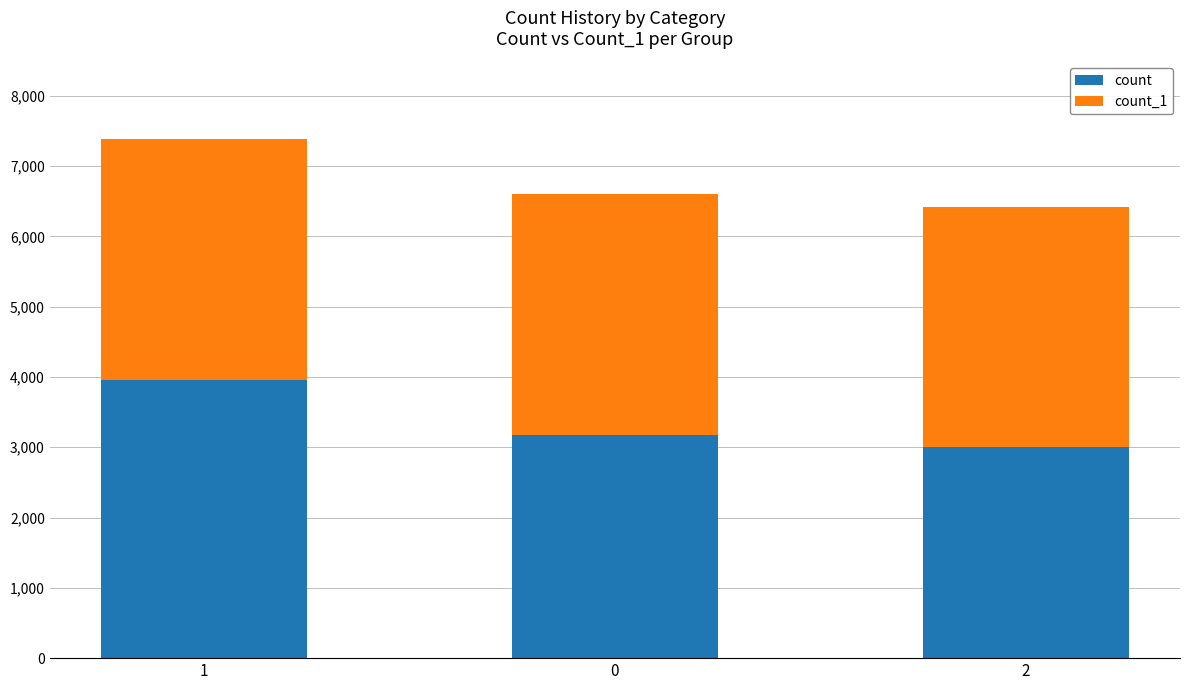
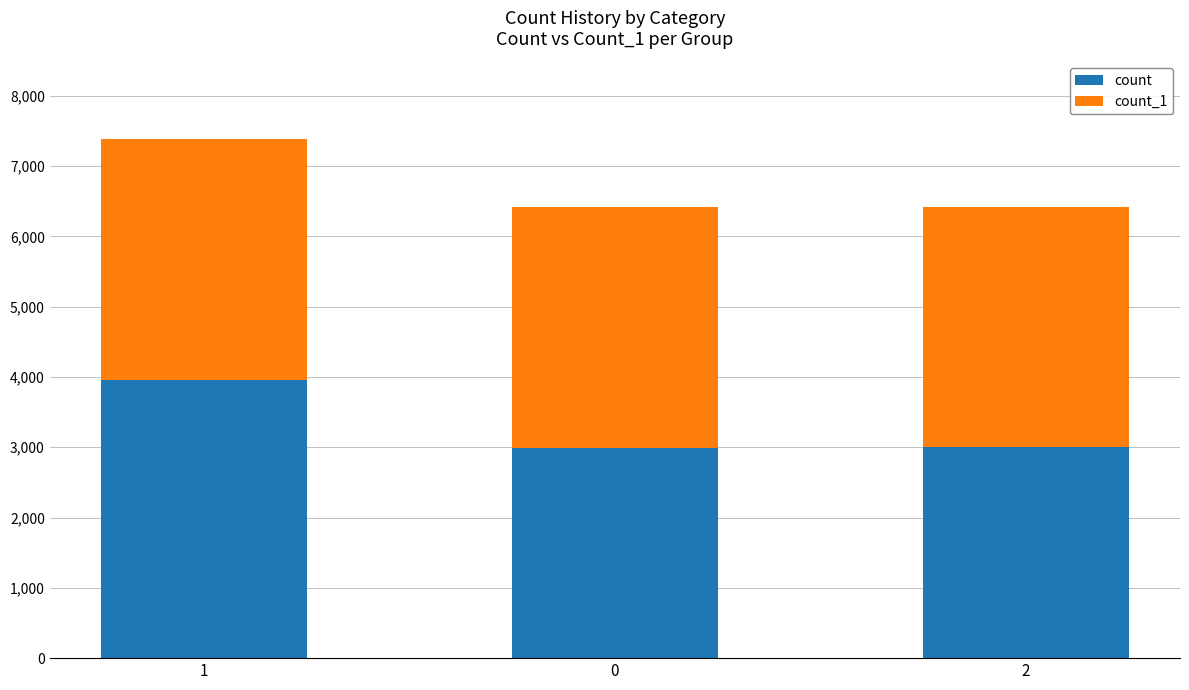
count, 0: 3,200 -> 3,000
